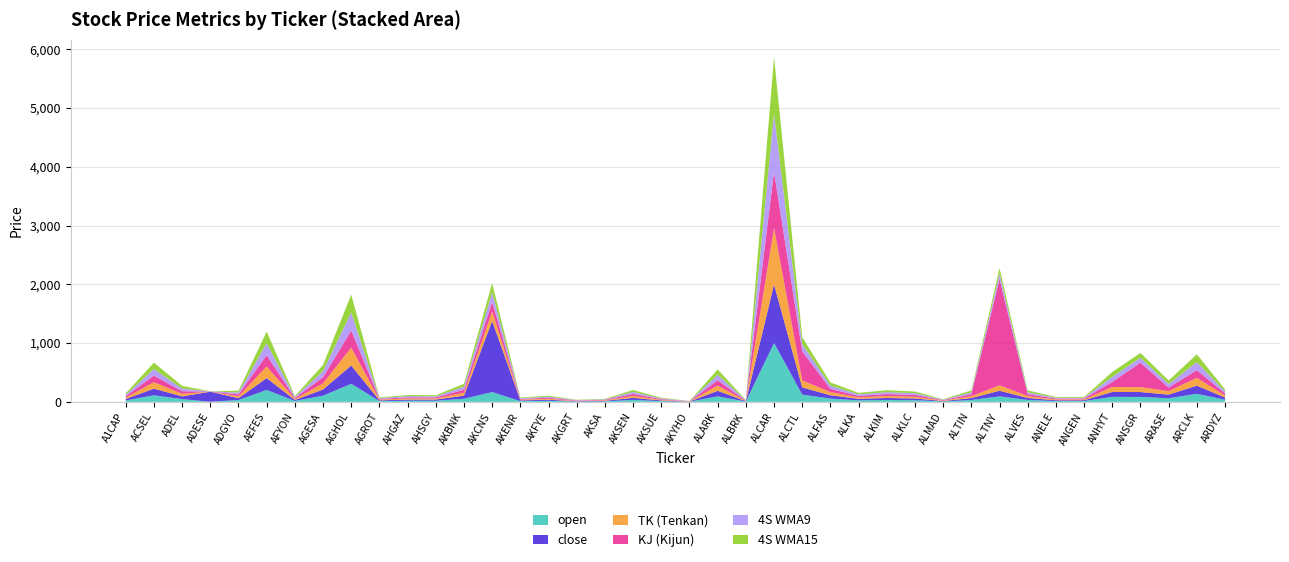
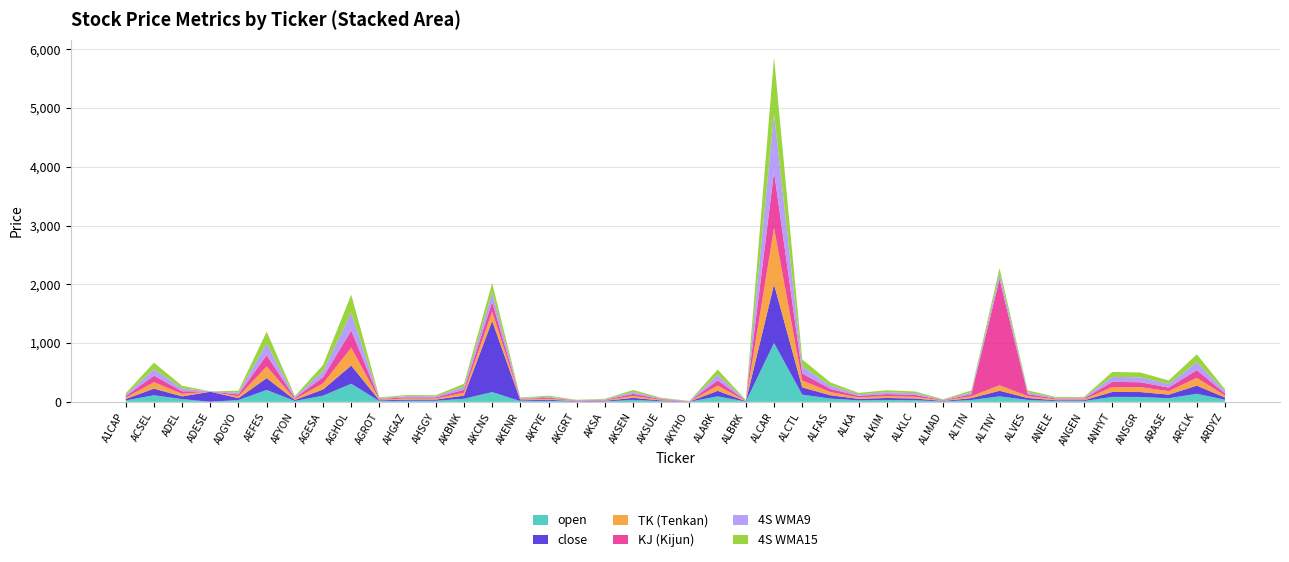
KJ (Kijun), ALCTL: 500 -> 100
KJ (Kijun), ANSGR: 400 -> 100
